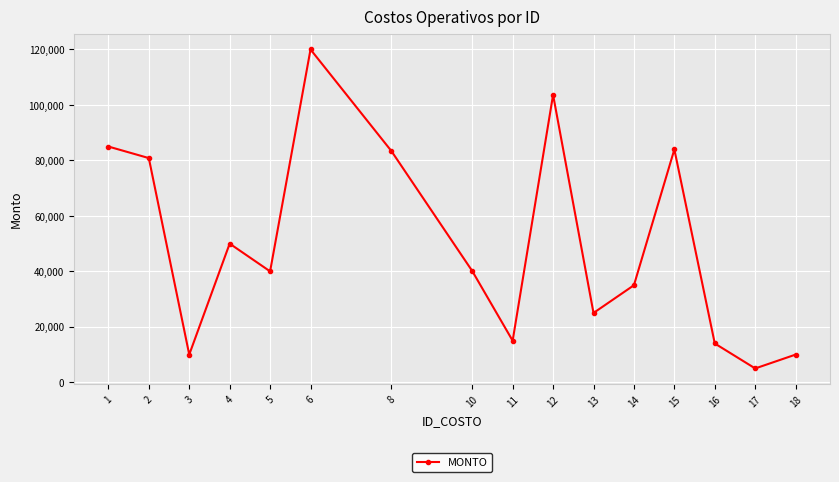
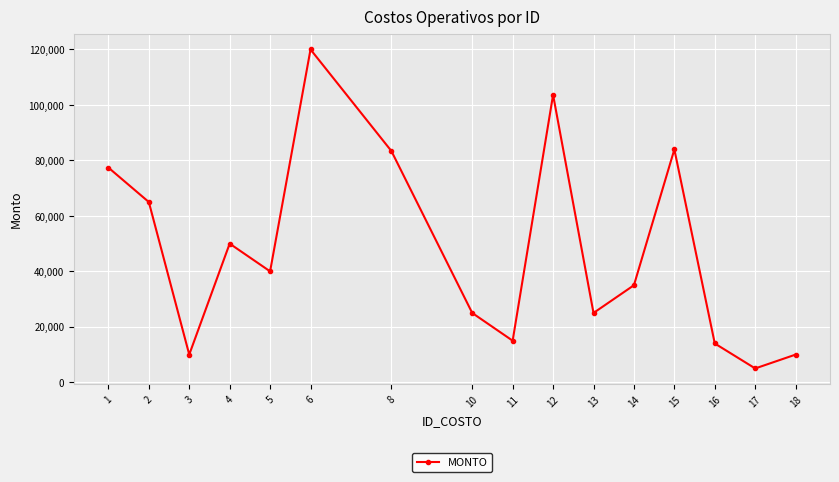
1: 85,000 -> 77,000
2: 81,000 -> 65,000
10: 40,000 -> 25,000
